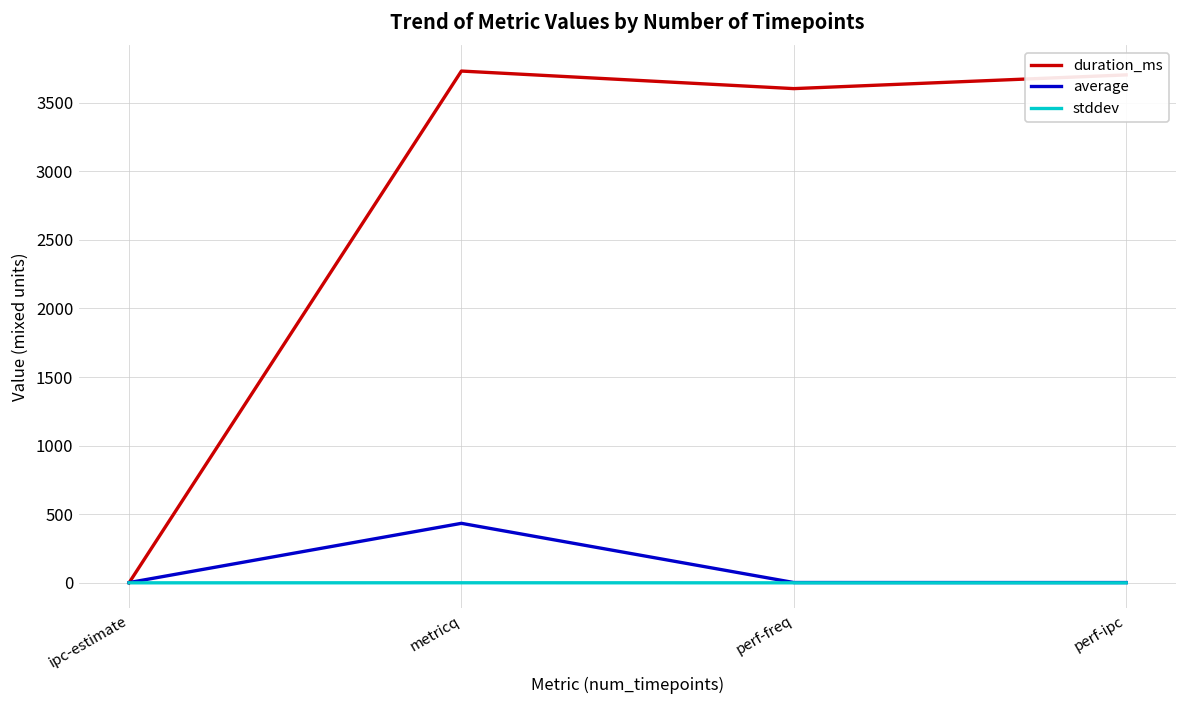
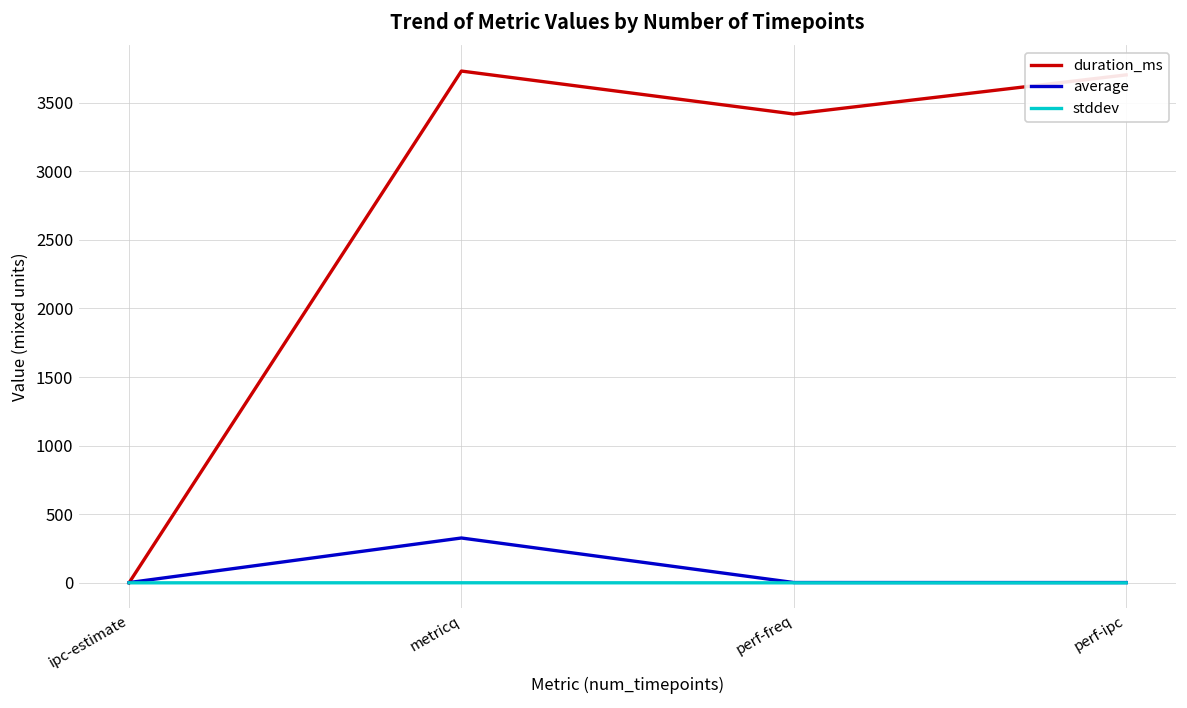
average, metricq: 430 -> 330
duration_ms, perf-freq: 3600 -> 3420
